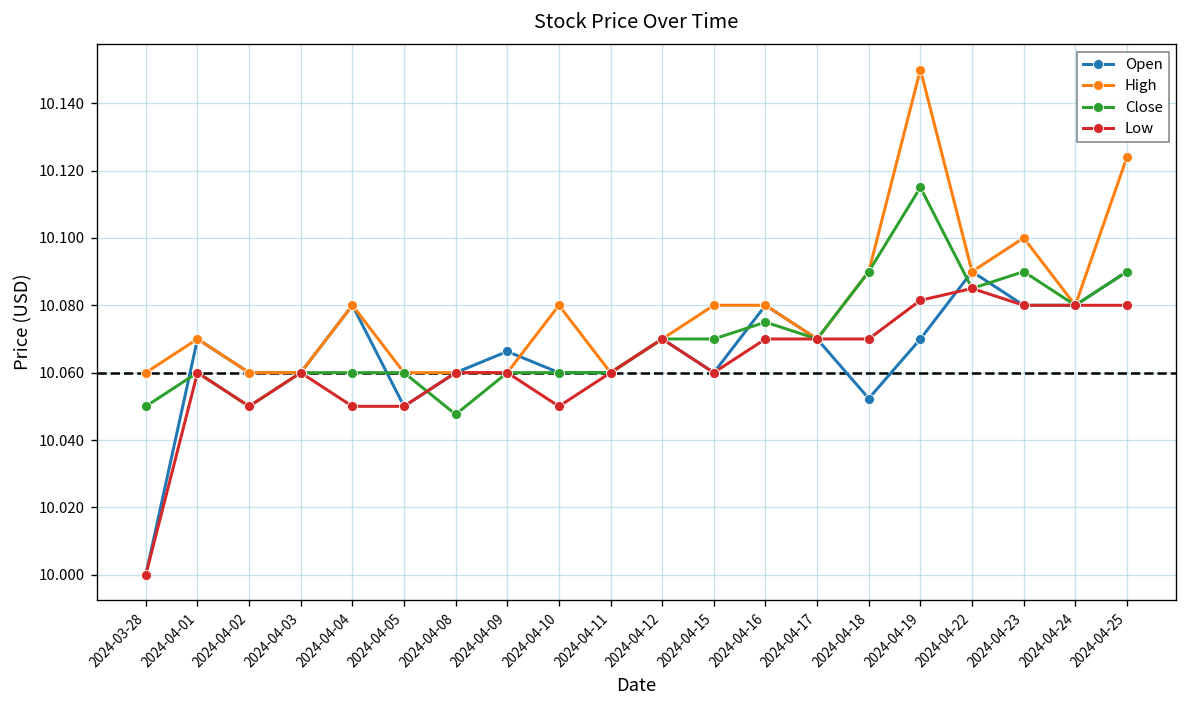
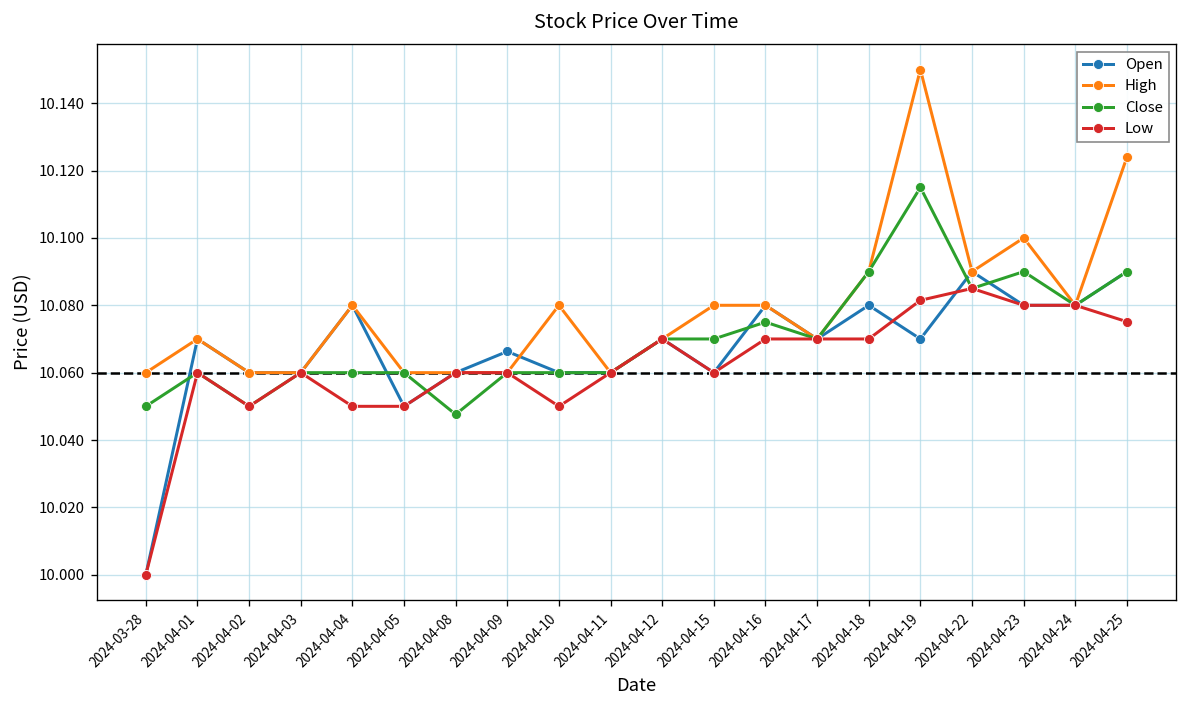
Open, 2024-04-18: 10.052 -> 10.080
Low, 2024-04-25: 10.080 -> 10.075
